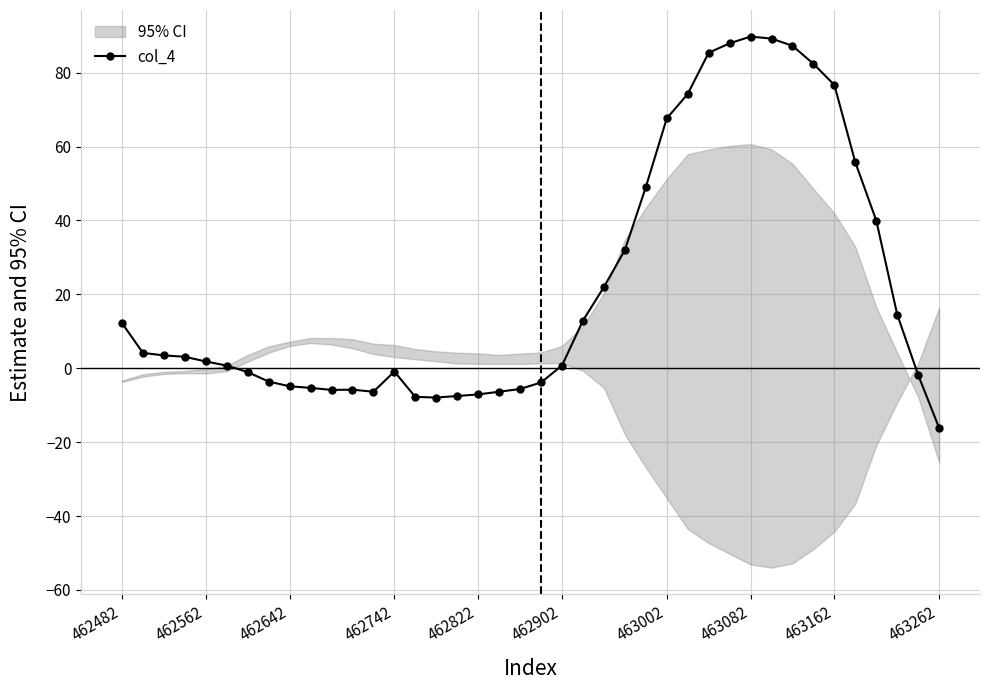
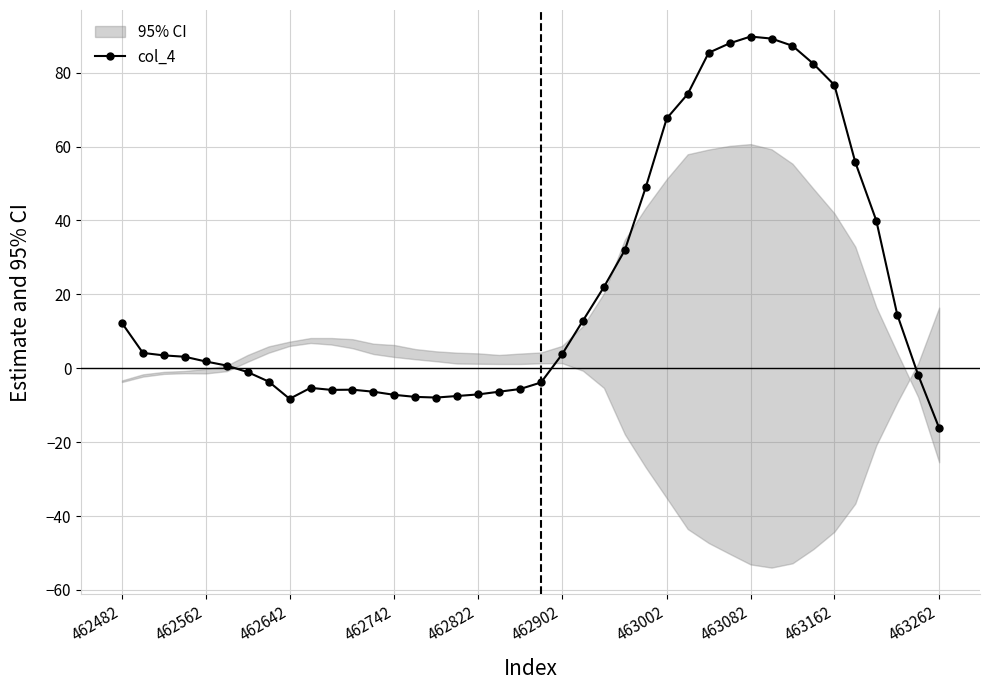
col_4, 462642: -5 -> -8
col_4, 462742: -1 -> -7
col_4, 462902: 1 -> 4
